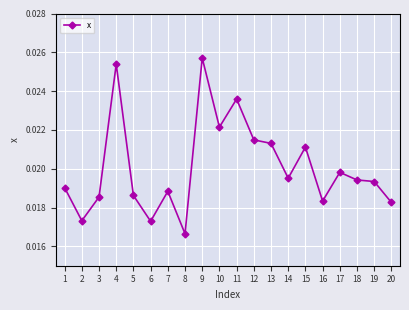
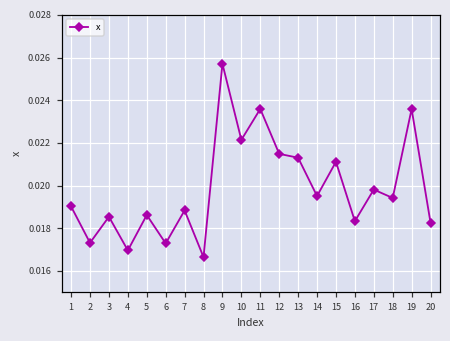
4: 0.0254 -> 0.0170
19: 0.0193 -> 0.0236
